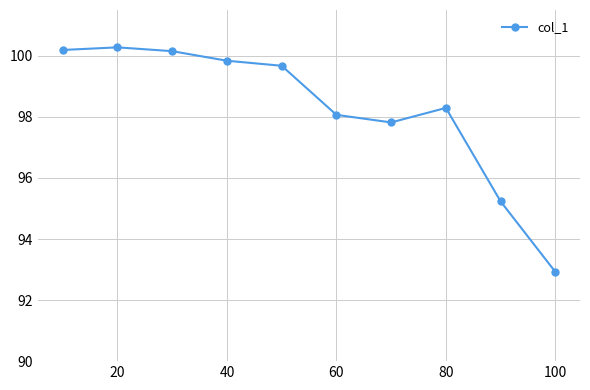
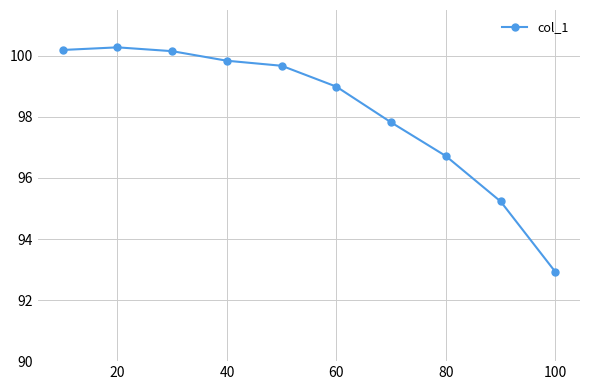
60: 98.1 -> 99.0
80: 98.3 -> 96.7
